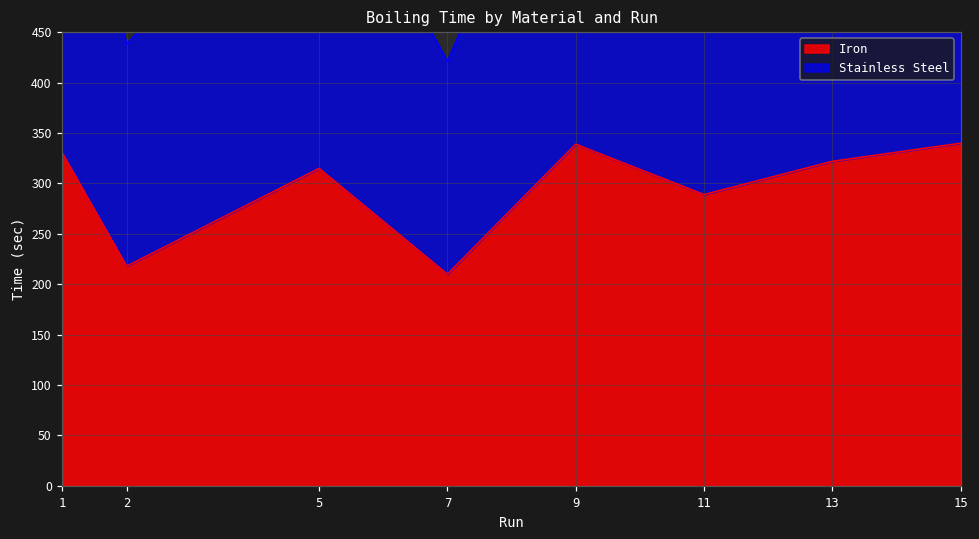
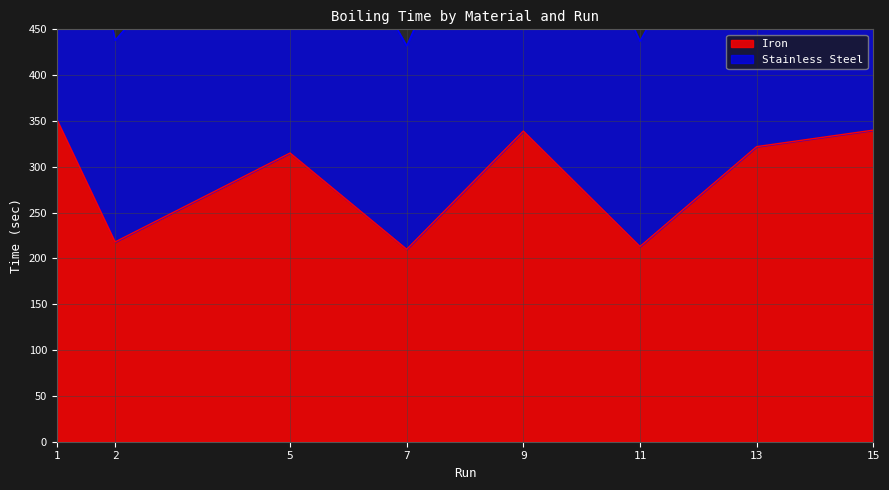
Iron, 1: 330 -> 350
Stainless Steel, 7: 210 -> 220
Iron, 11: 290 -> 210
